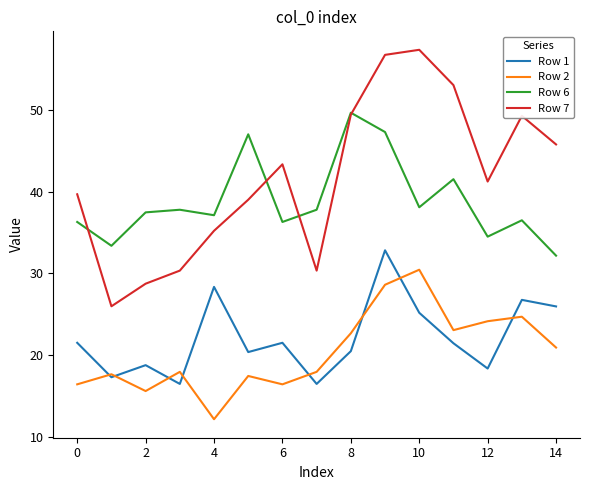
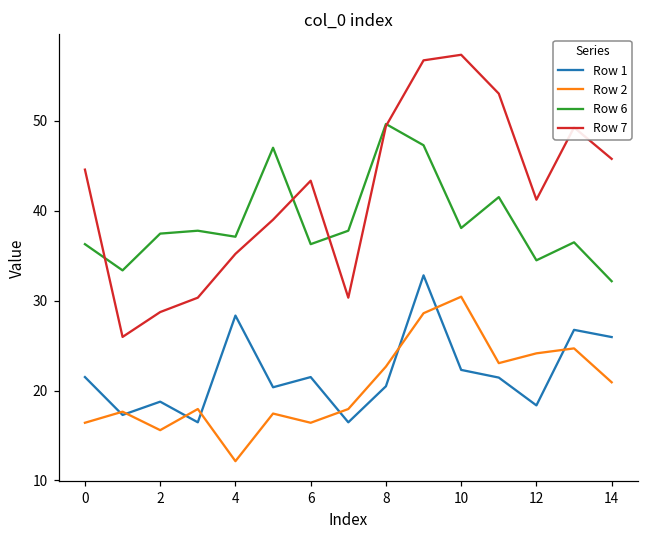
Row 7, 0: 40 -> 45
Row 1, 10: 25 -> 22
